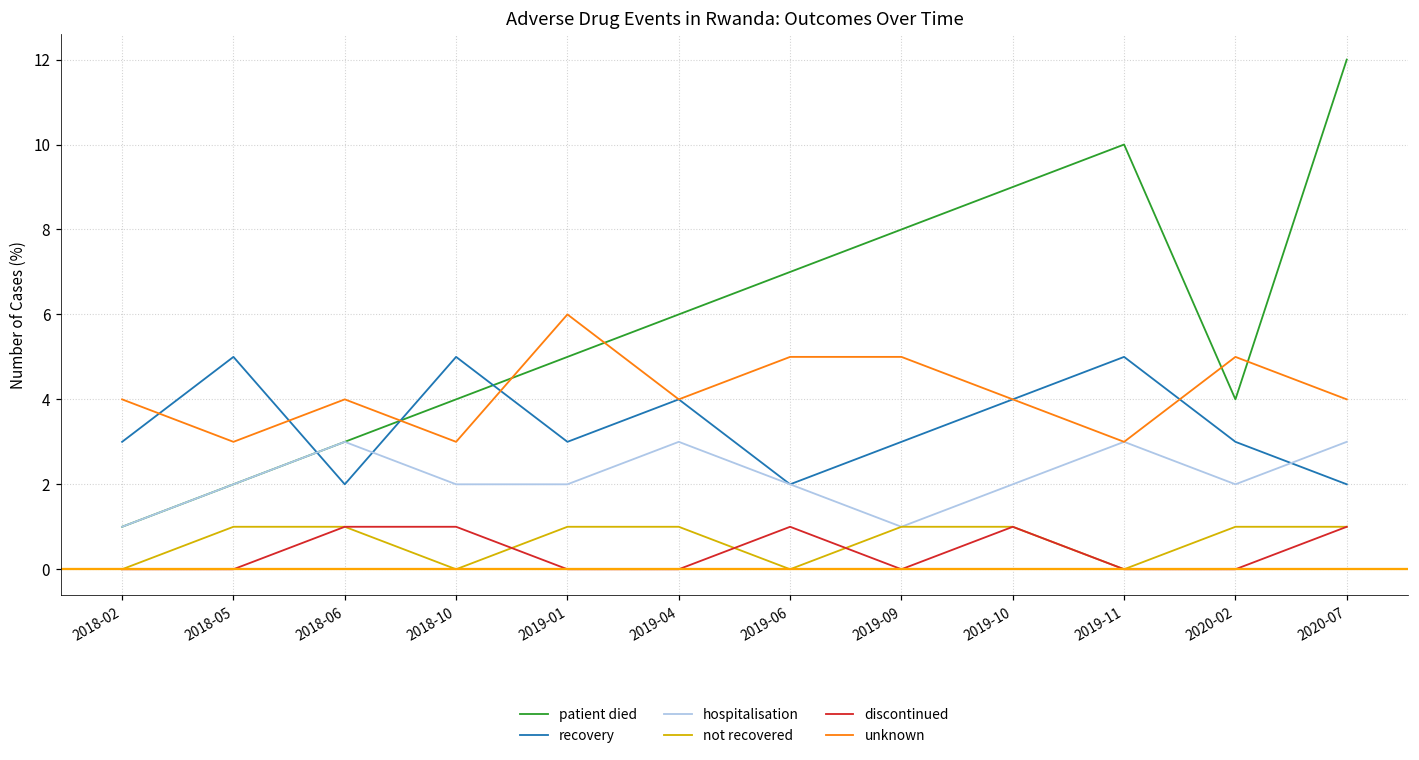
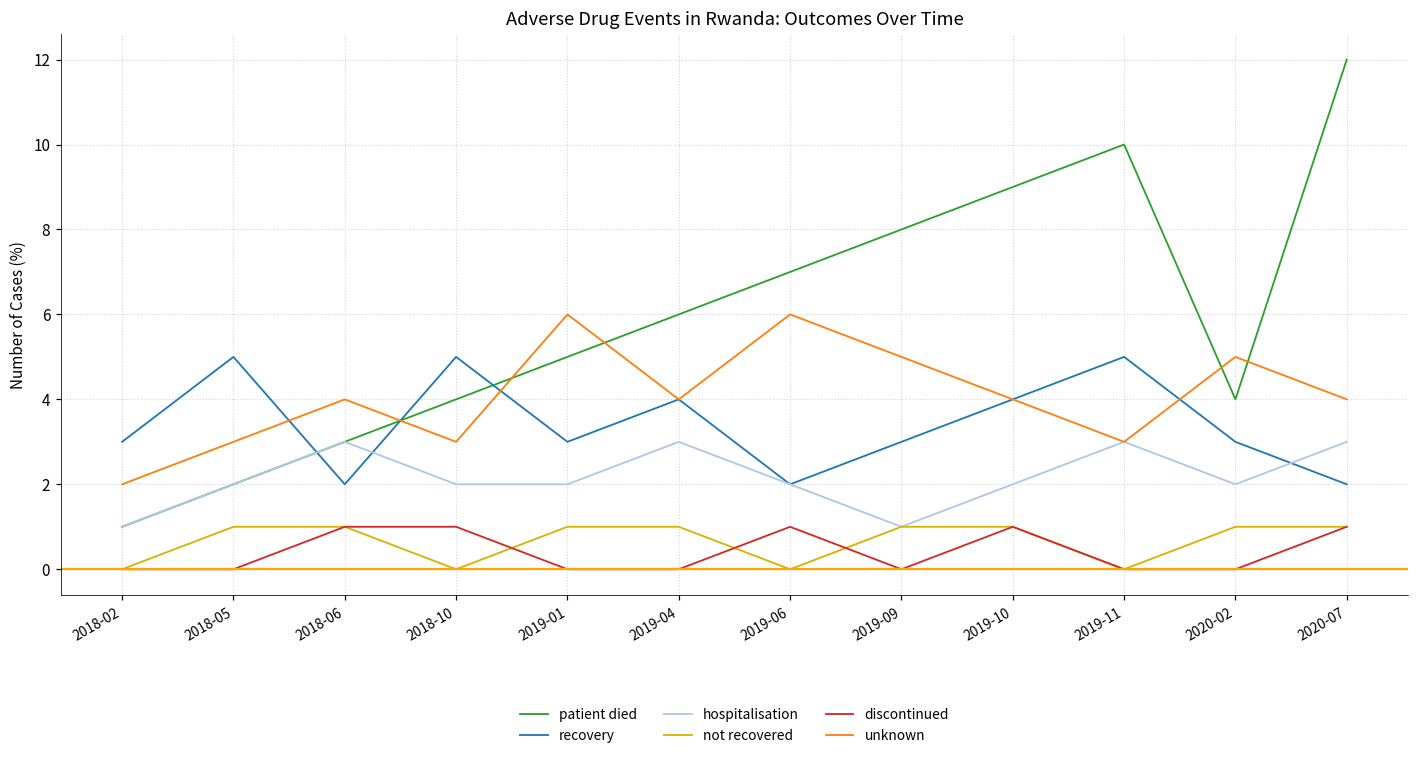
unknown, 2018-02: 4 -> 2
unknown, 2019-06: 5 -> 6
